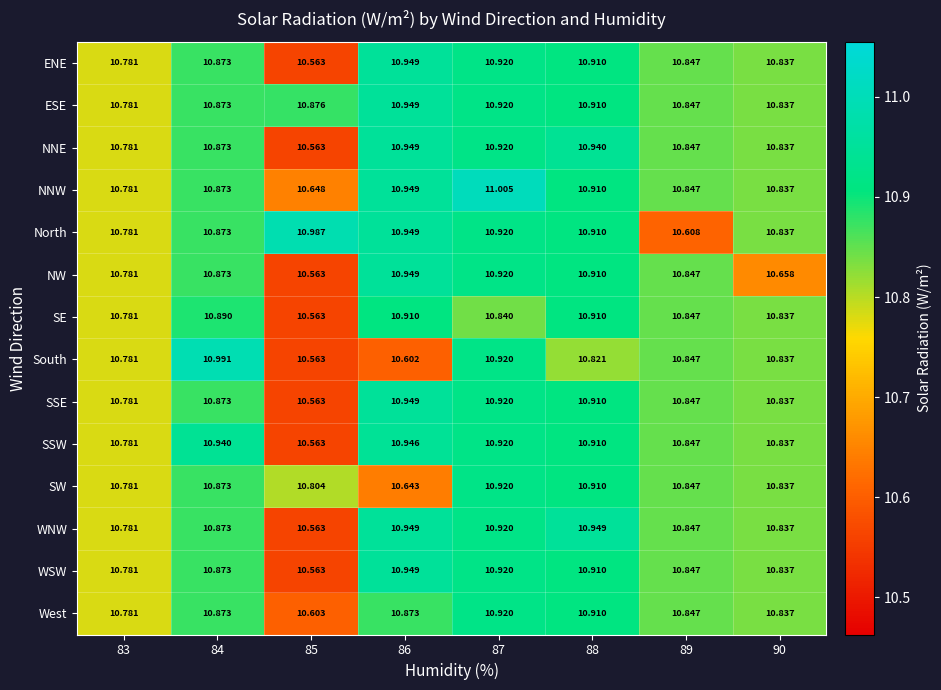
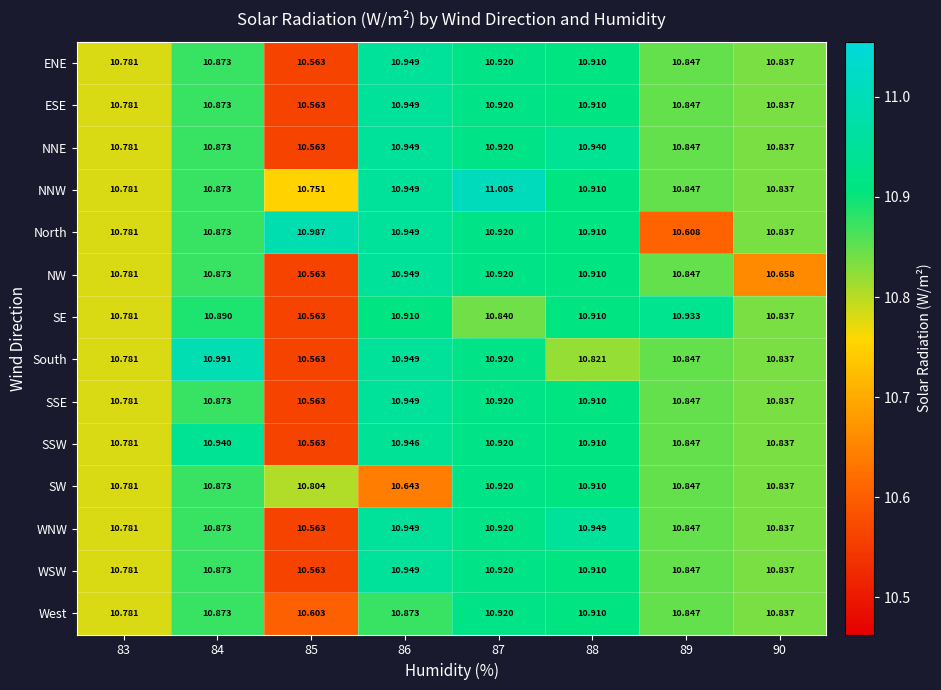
ESE, 85: 10.876 -> 10.563
NNW, 85: 10.648 -> 10.751
SE, 89: 10.847 -> 10.933
South, 86: 10.602 -> 10.949
